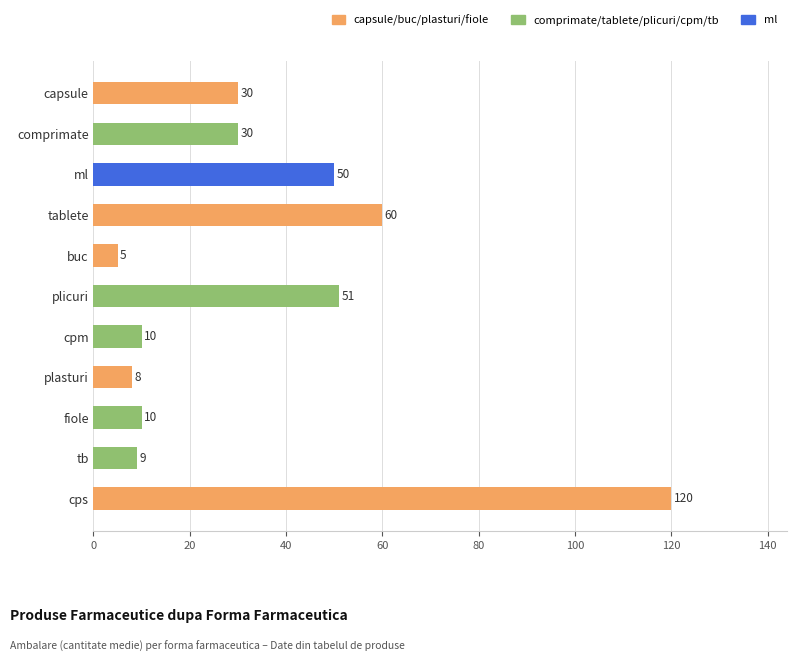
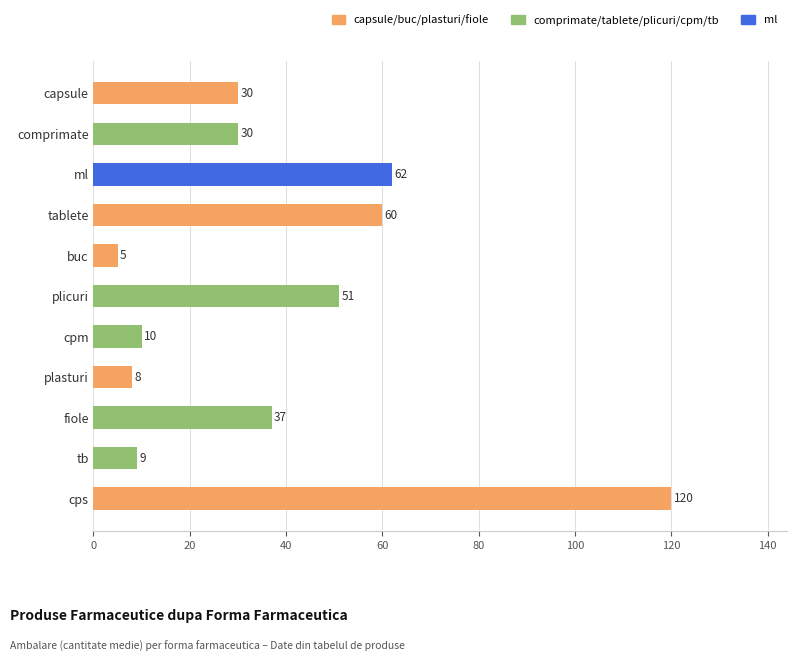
ml: 50 -> 62
fiole: 10 -> 37
